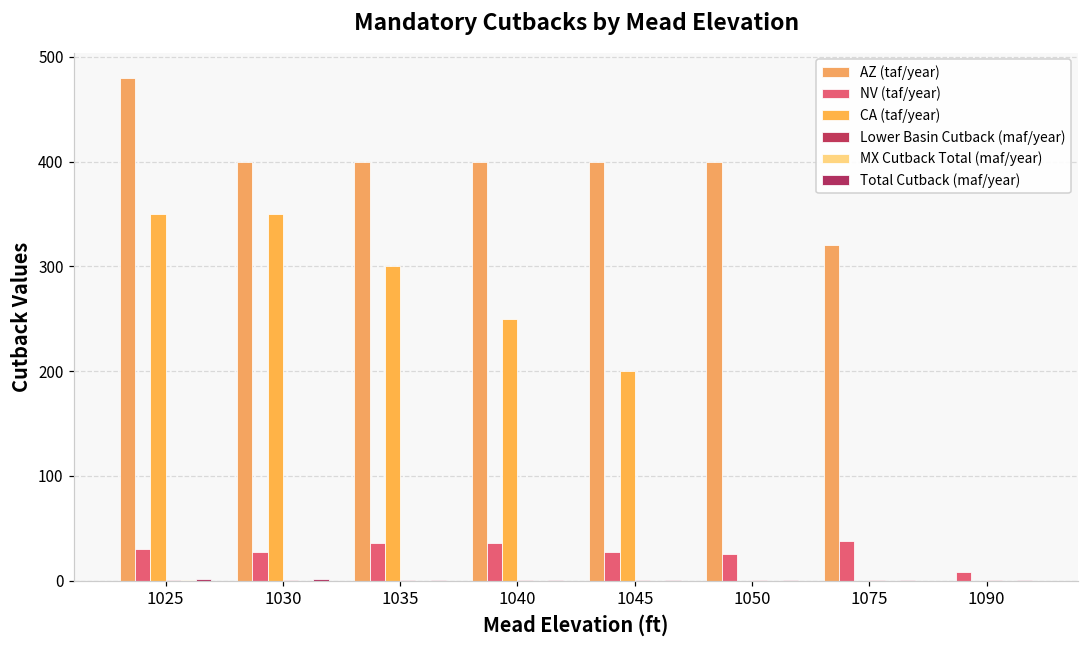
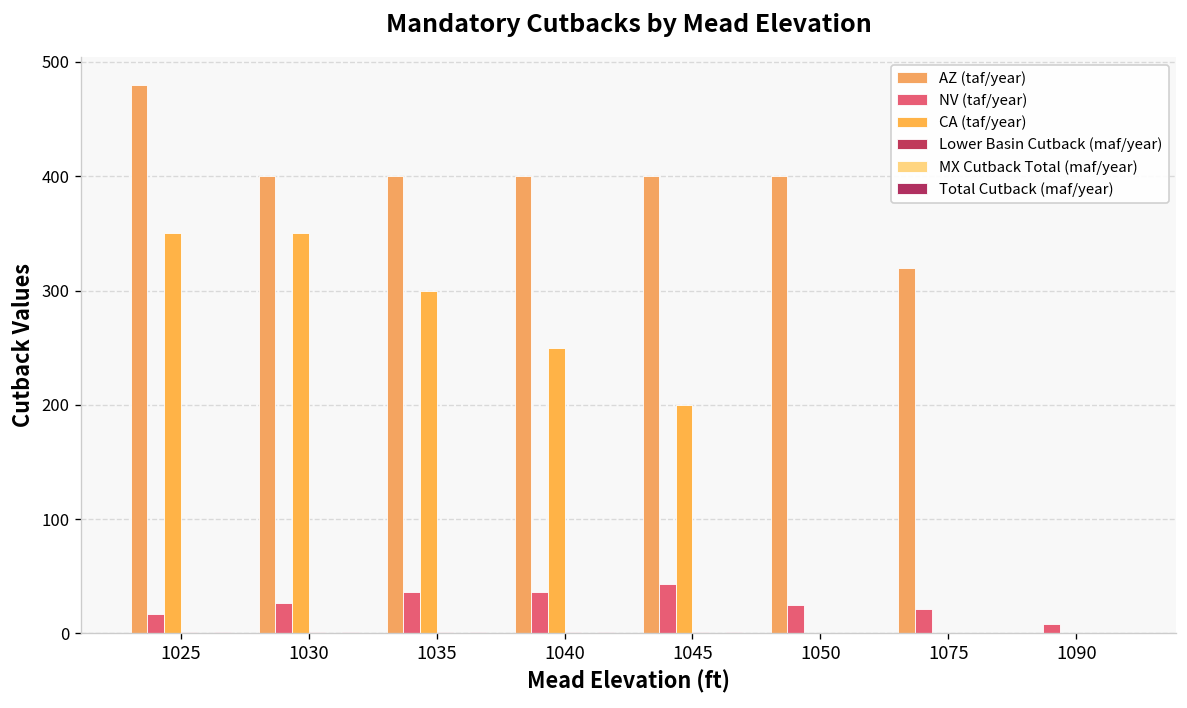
NV (taf/year), 1025: 30 -> 20
NV (taf/year), 1045: 30 -> 40
NV (taf/year), 1075: 40 -> 20
